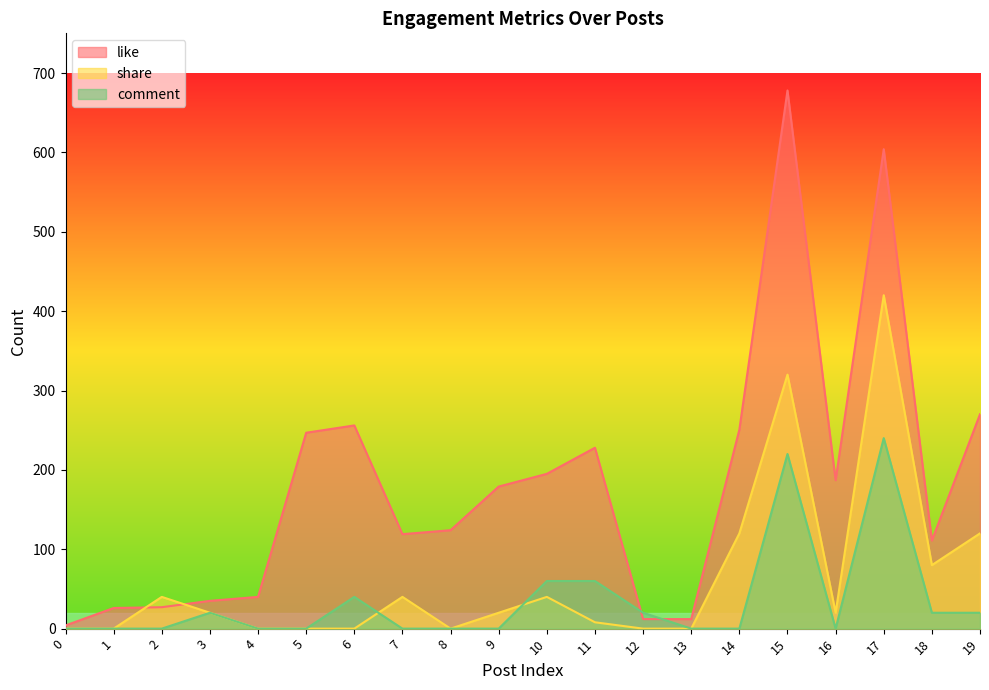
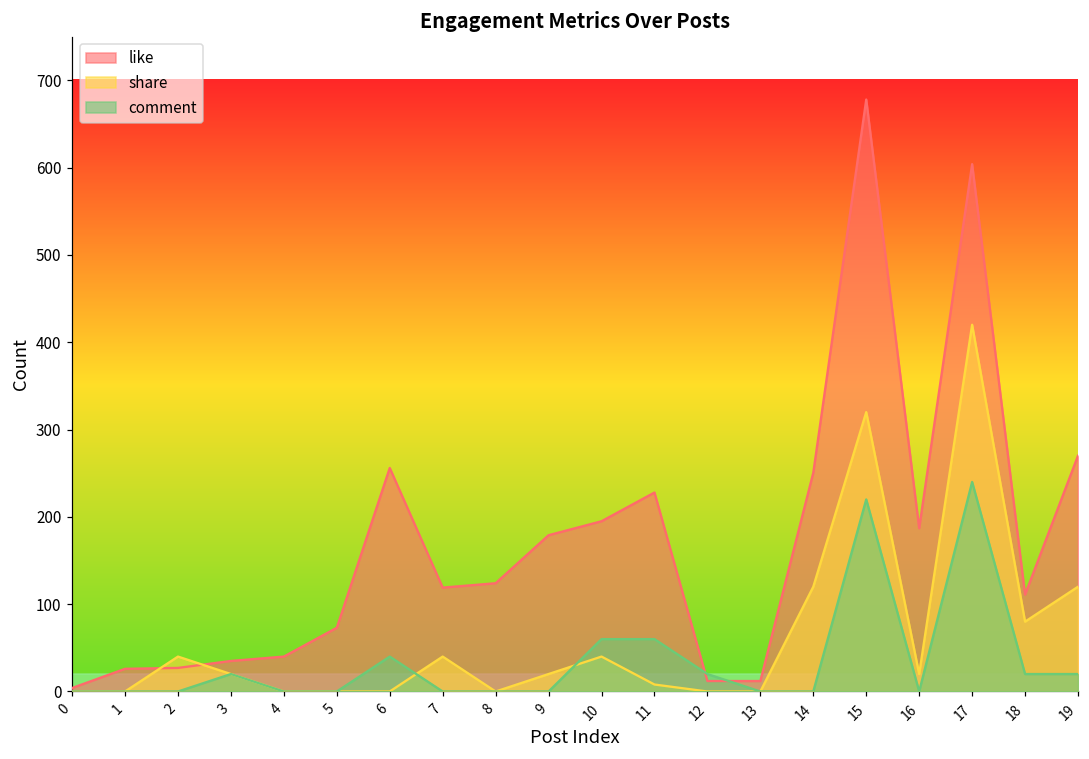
like, 5: 250 -> 70
